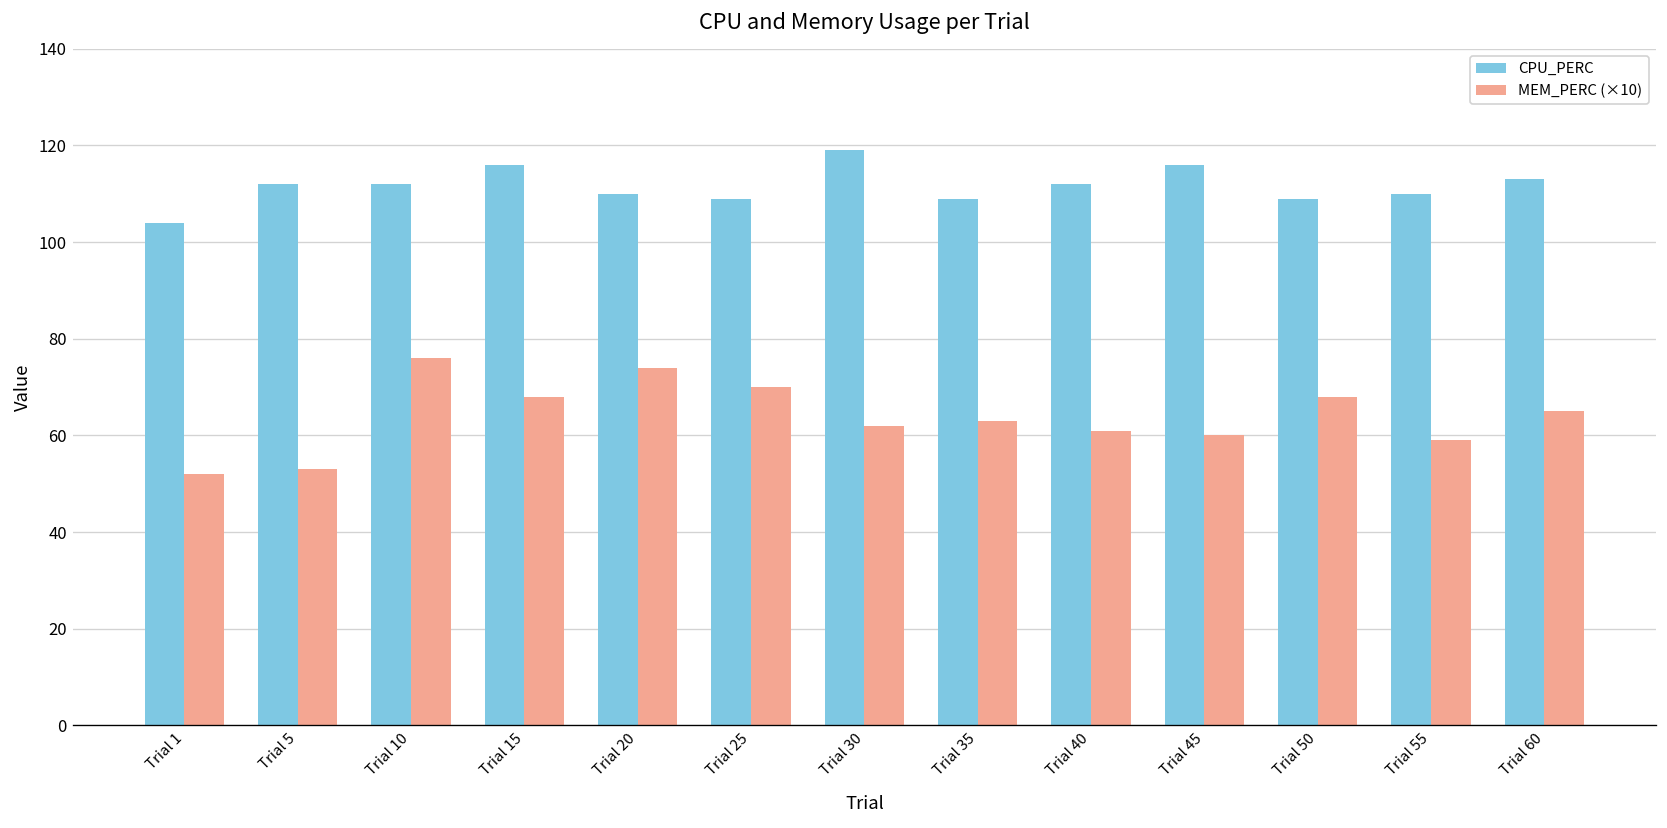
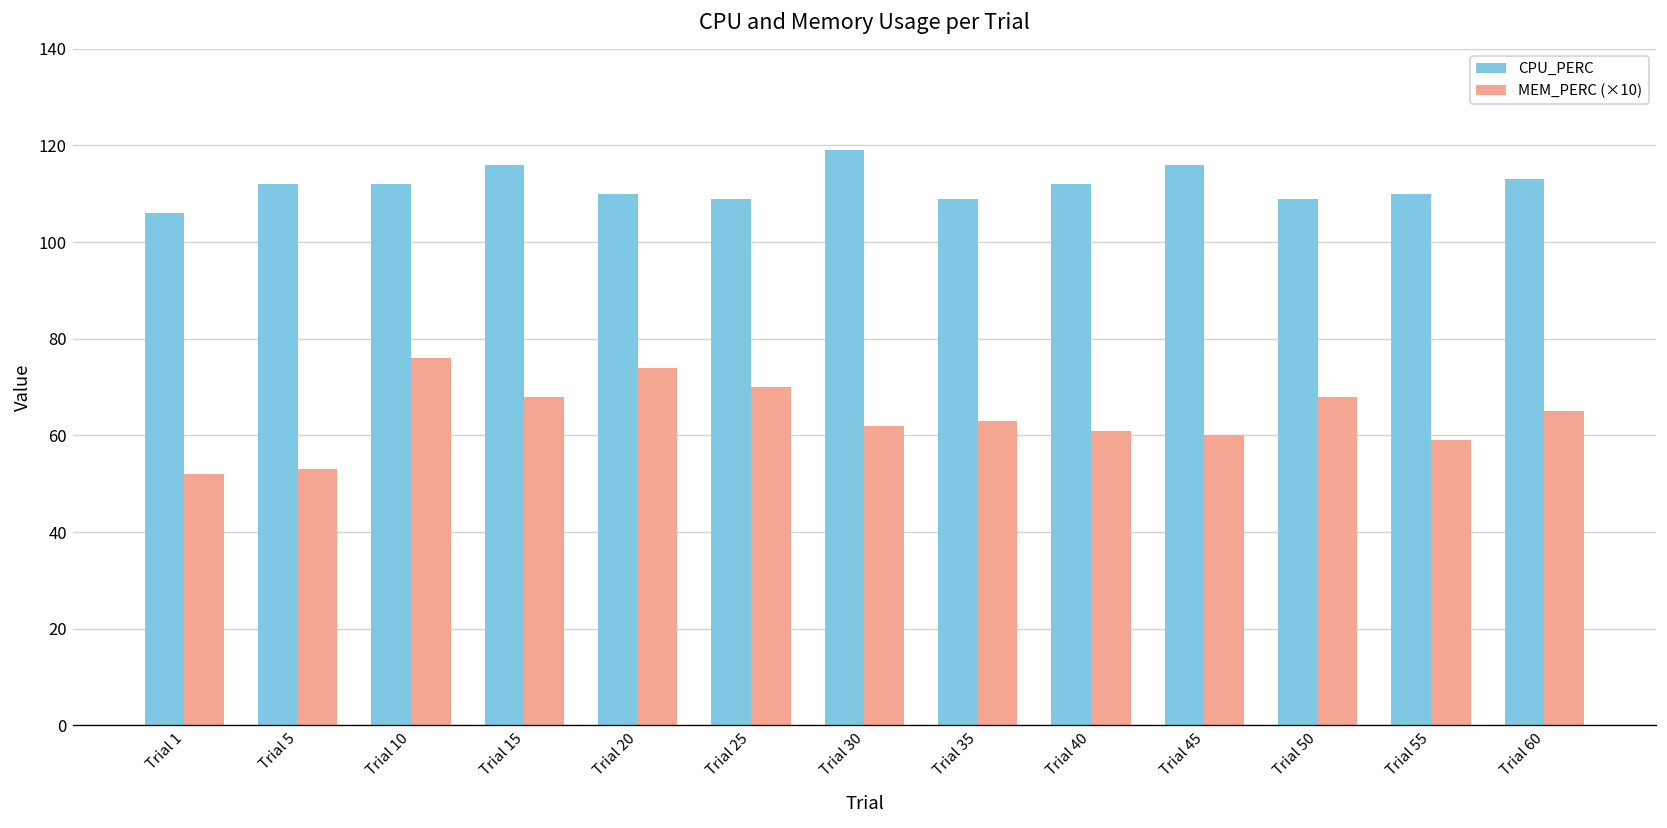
CPU_PERC, Trial 1: 104 -> 106
